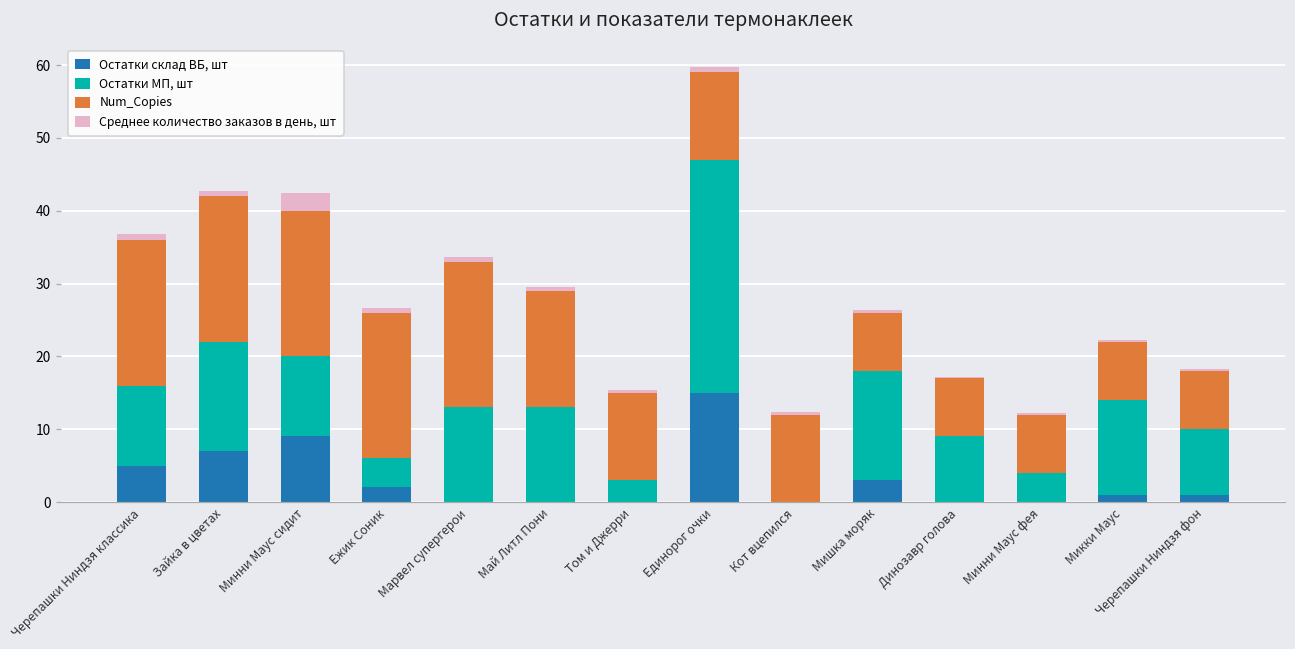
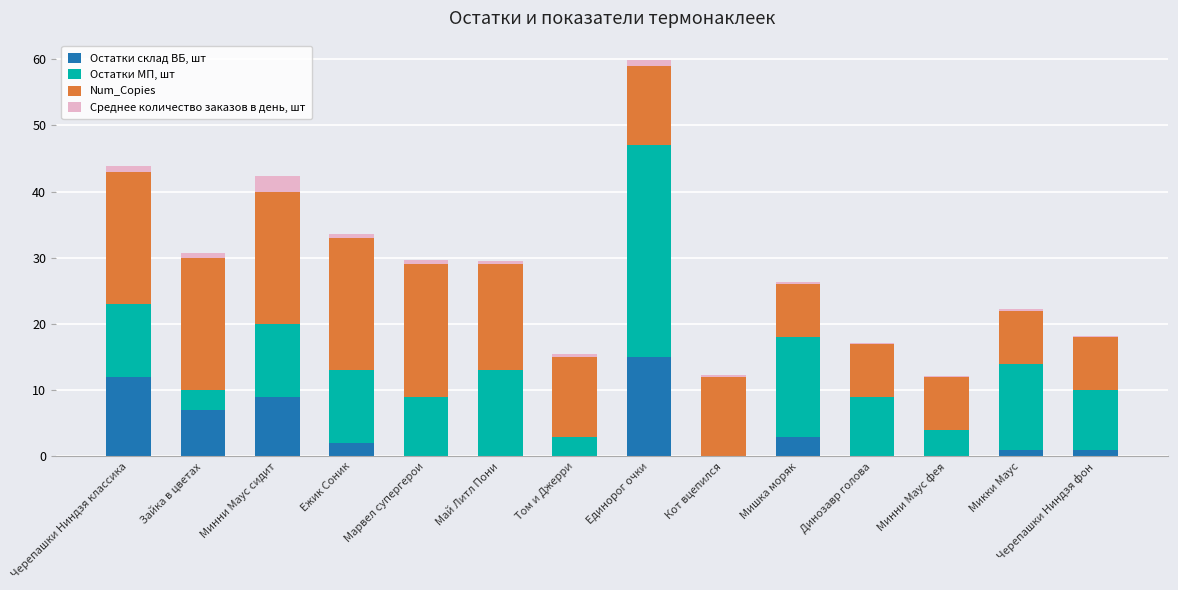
Остатки склад ВБ, шт, Черепашки Ниндзя классика: 5 -> 12
Остатки МП, шт, Зайка в цветах: 15 -> 3
Остатки МП, шт, Ежик Соник: 4 -> 11
Остатки МП, шт, Марвел супергерои: 13 -> 9
